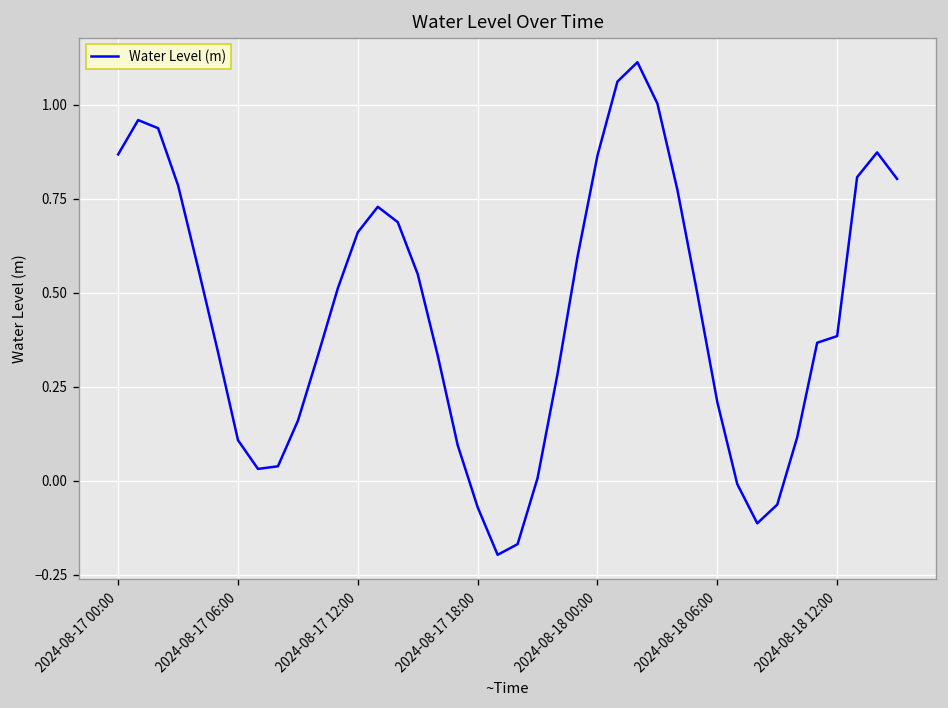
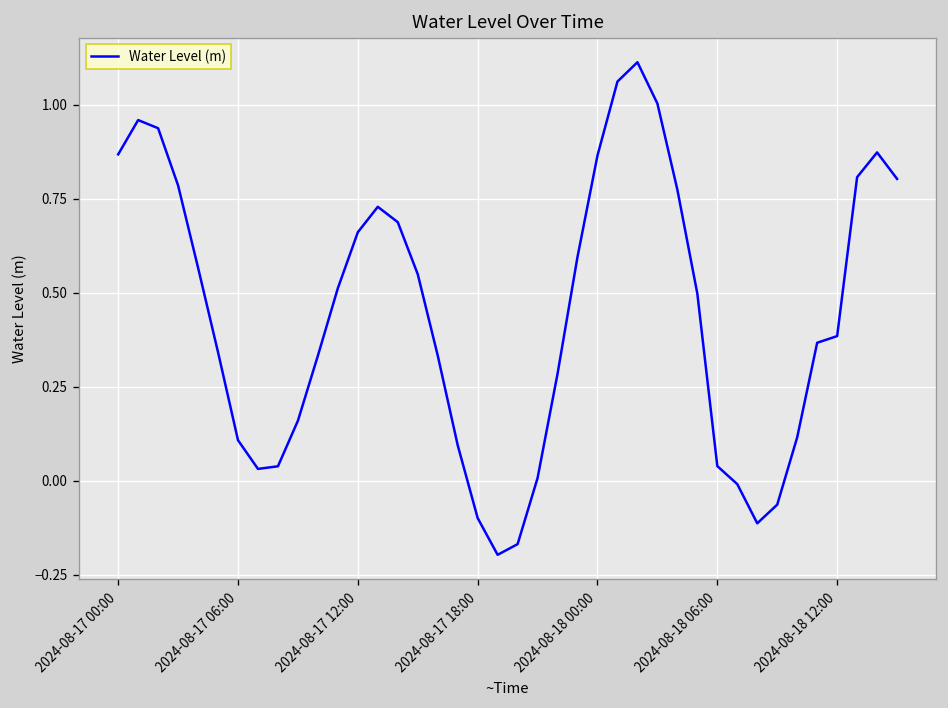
2024-08-17 18:00: -0.07 -> -0.10
2024-08-18 06:00: 0.21 -> 0.04
